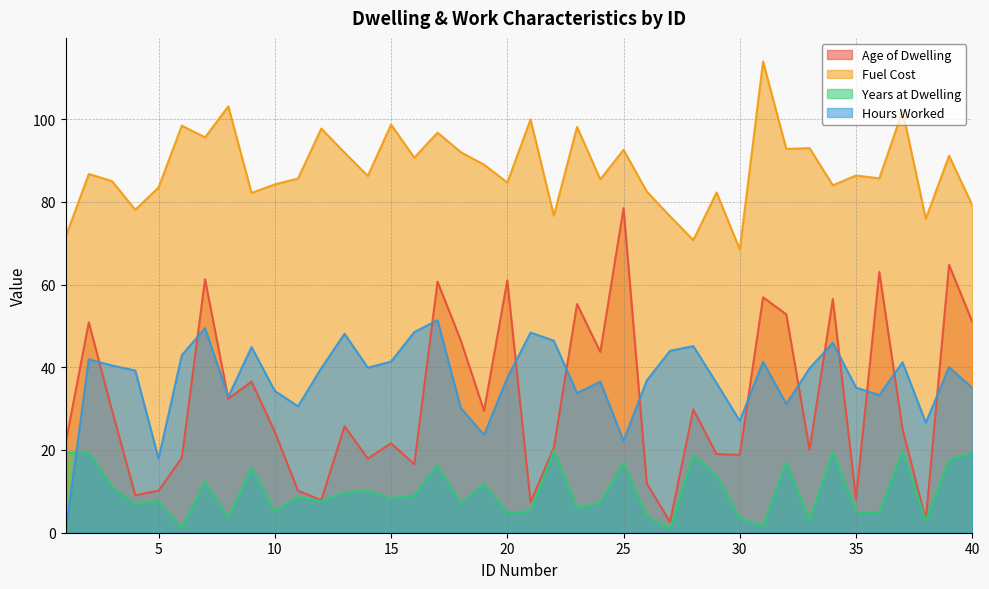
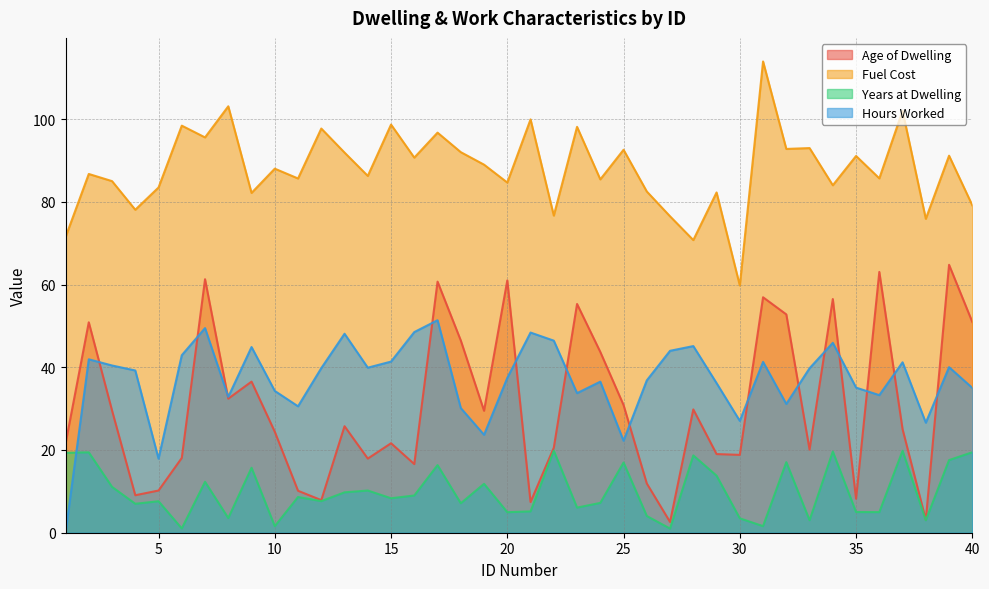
Fuel Cost, 10: 84 -> 88
Years at Dwelling, 10: 5 -> 2
Age of Dwelling, 25: 78 -> 31
Fuel Cost, 30: 68 -> 60
Fuel Cost, 35: 86 -> 91
